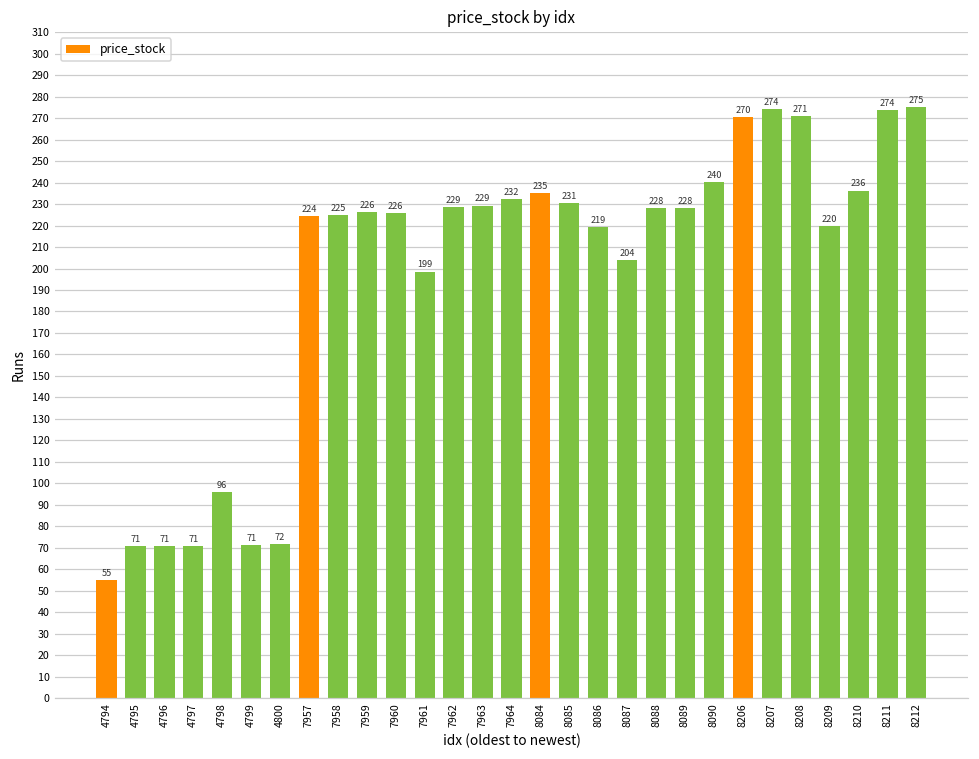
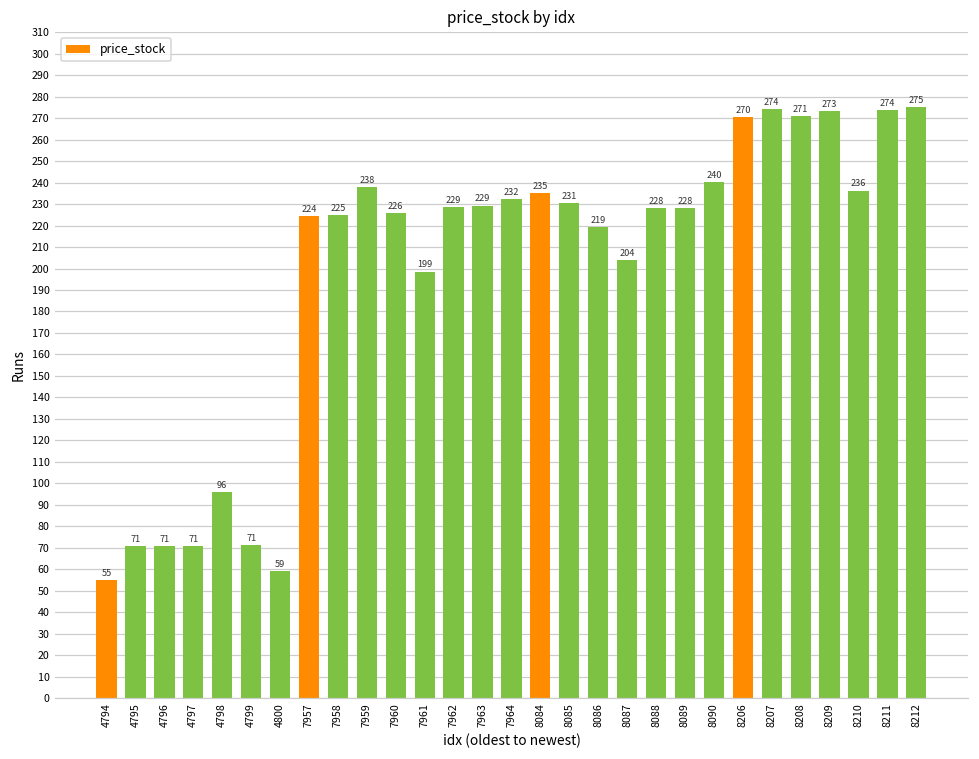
4800: 72 -> 59
7959: 226 -> 238
8209: 220 -> 273
